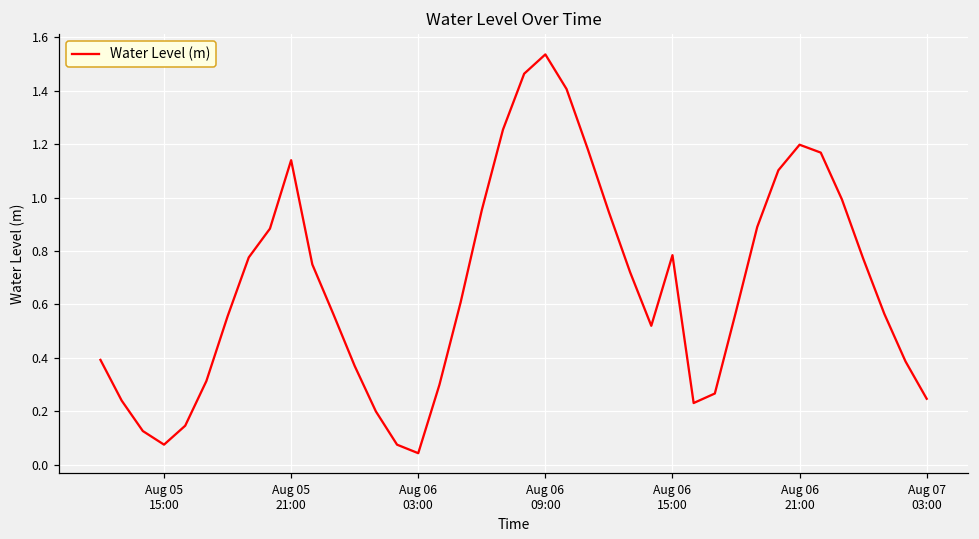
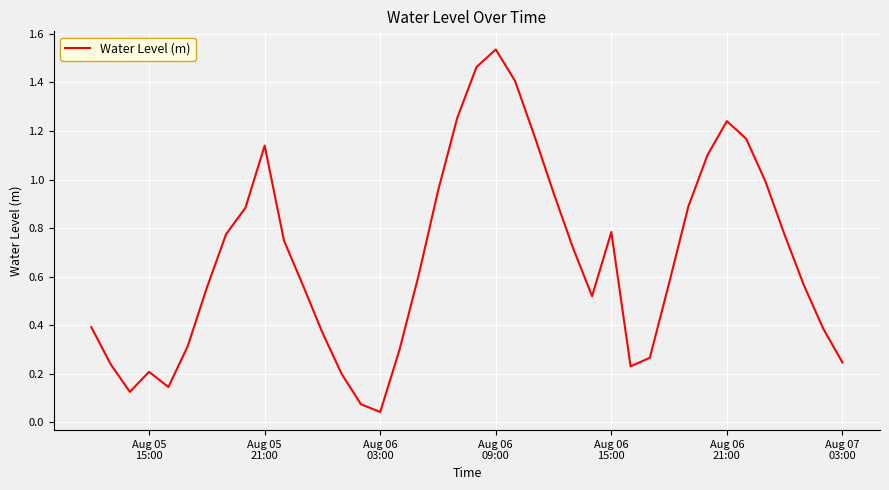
Aug 05 15:00: 0.08 -> 0.21
Aug 06 21:00: 1.20 -> 1.24
